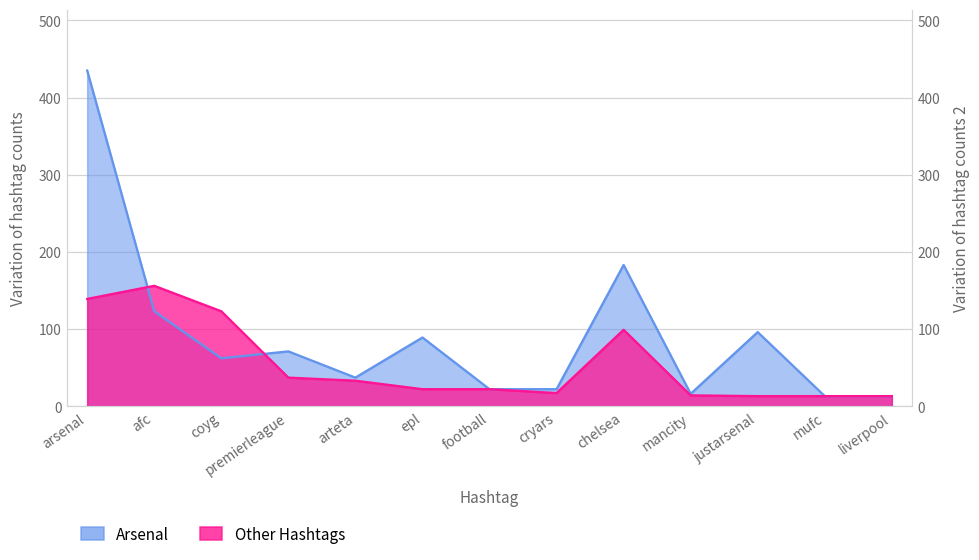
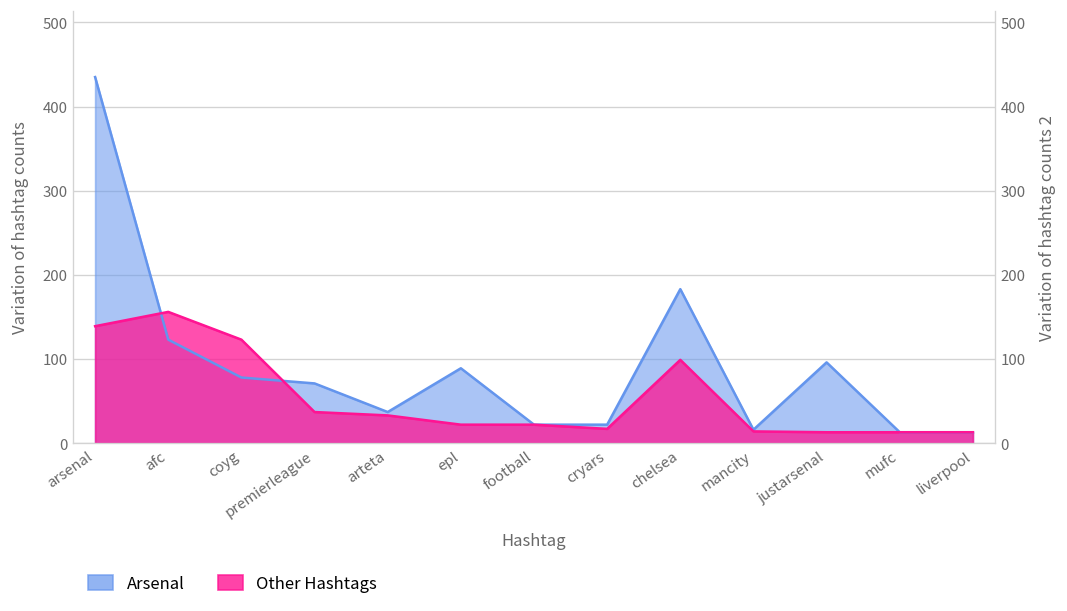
Arsenal, coyg: 60 -> 80
